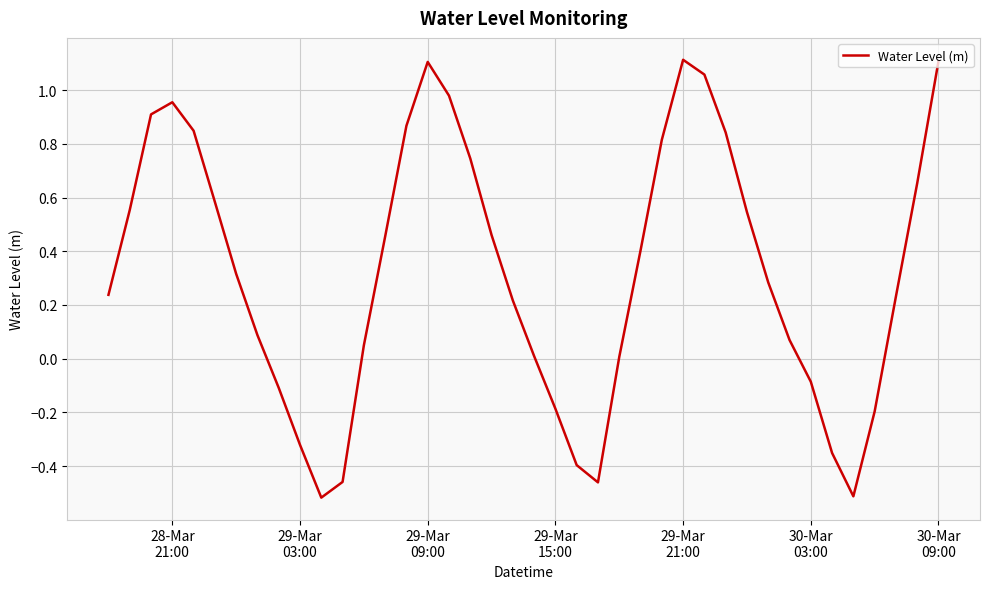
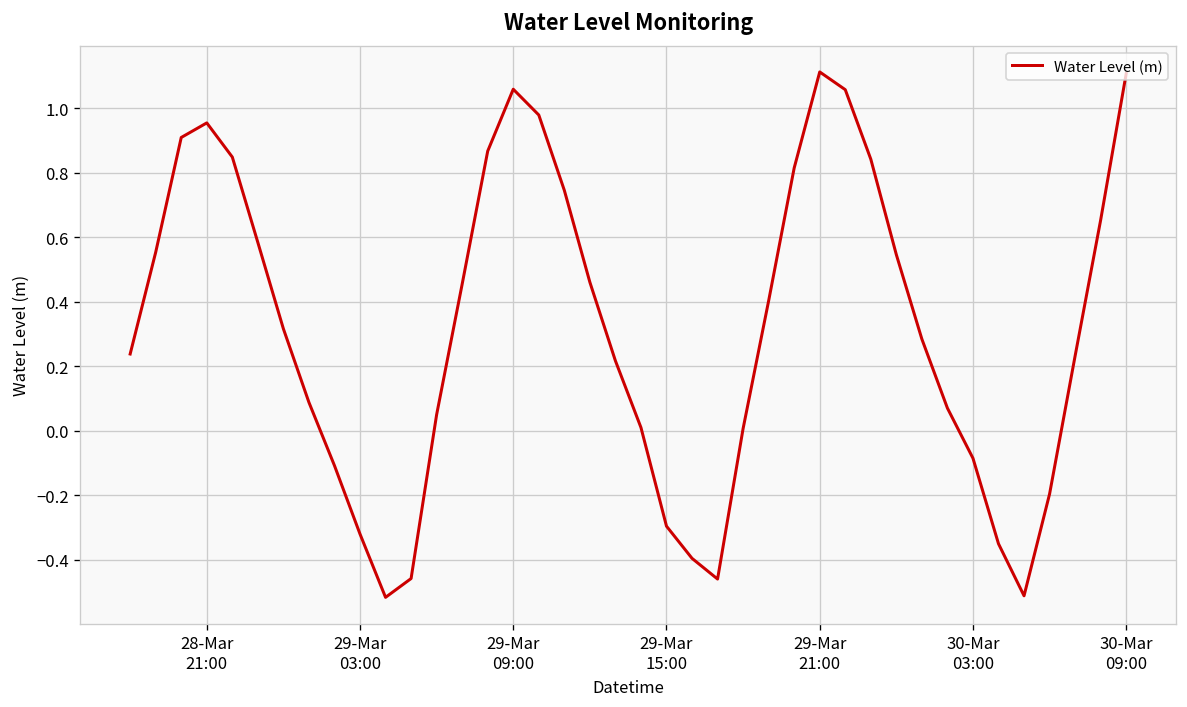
29-Mar 09:00: 1.10 -> 1.06
29-Mar 15:00: -0.19 -> -0.30
